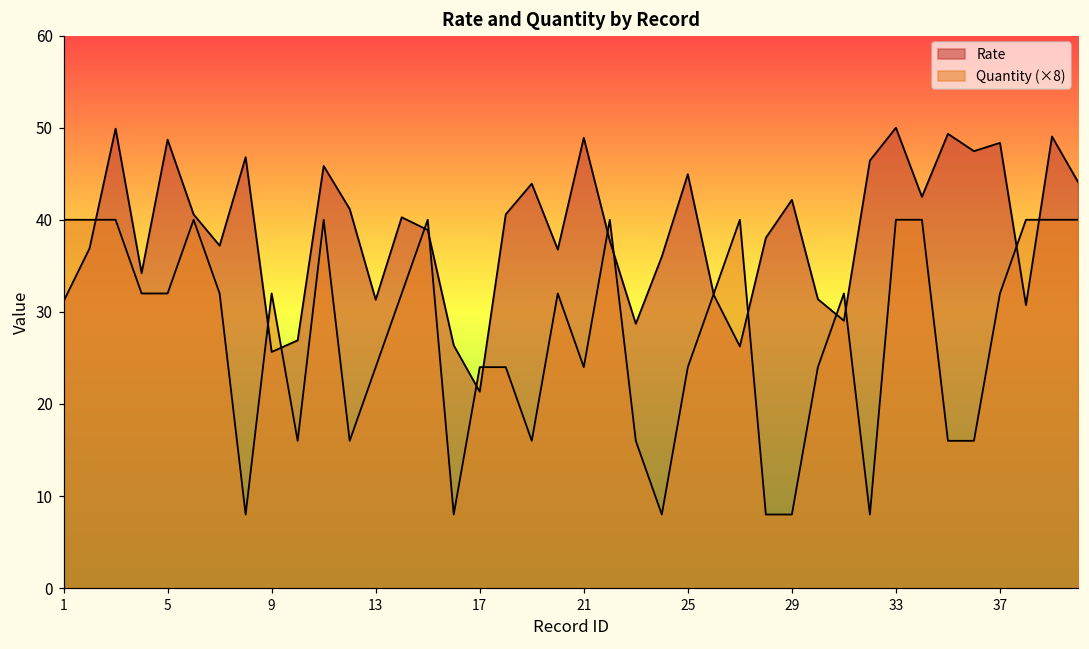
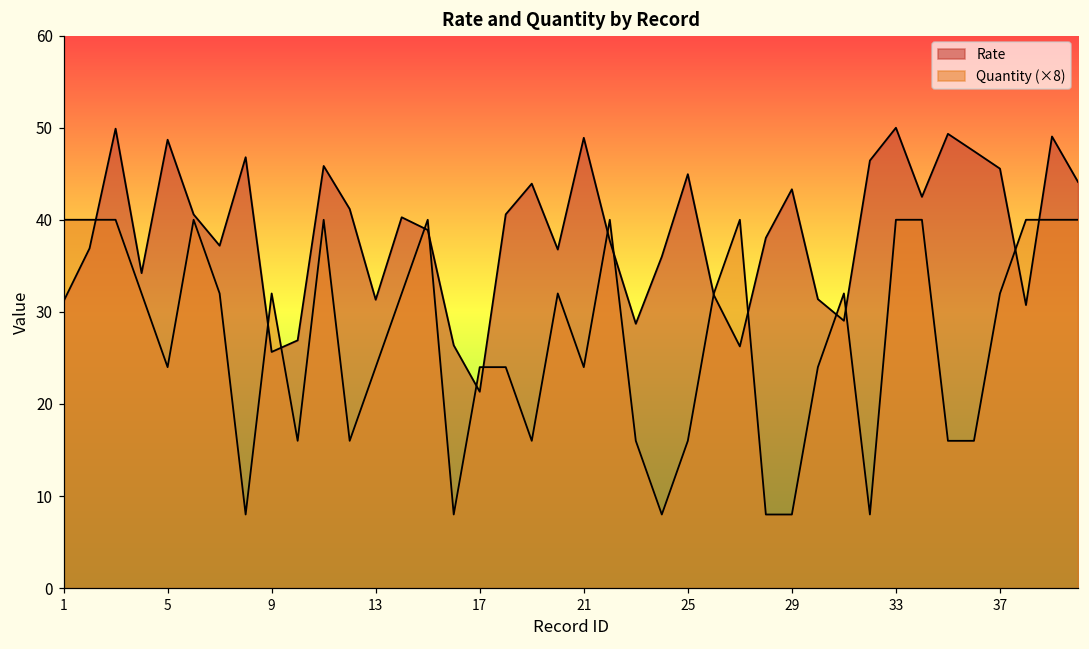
Quantity (×8), 5: 32 -> 24
Quantity (×8), 25: 24 -> 16
Rate, 29: 42 -> 43
Rate, 37: 48 -> 46
